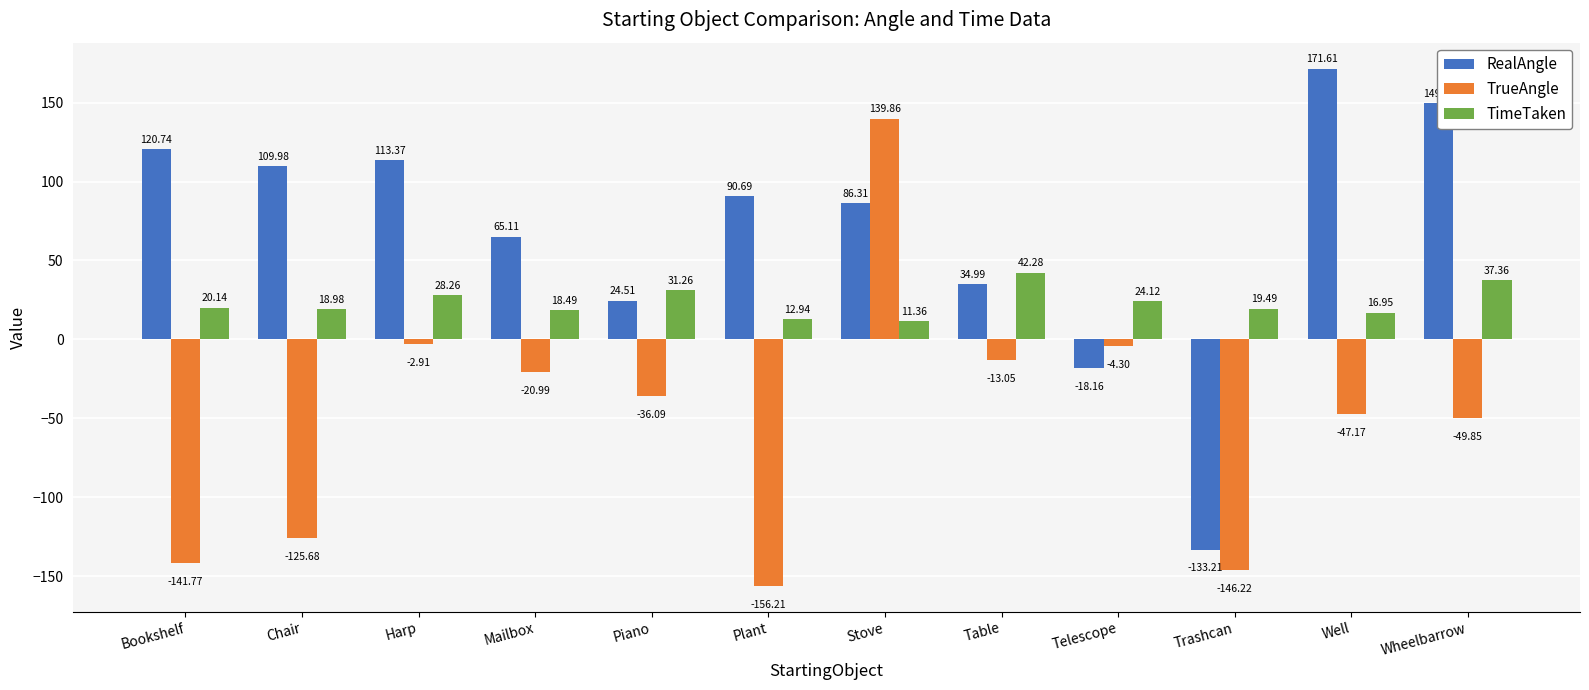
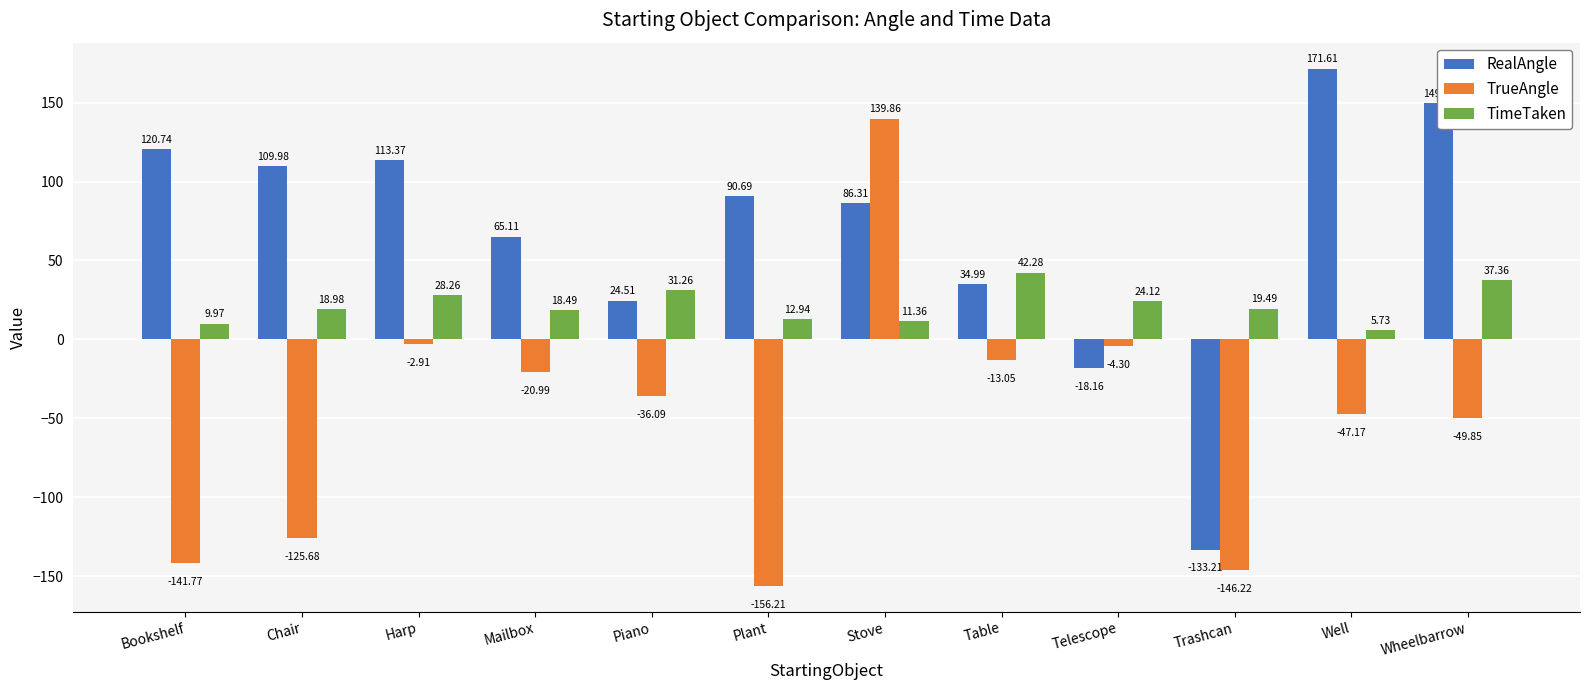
TimeTaken, Bookshelf: 20.14 -> 9.97
TimeTaken, Well: 16.95 -> 5.73
